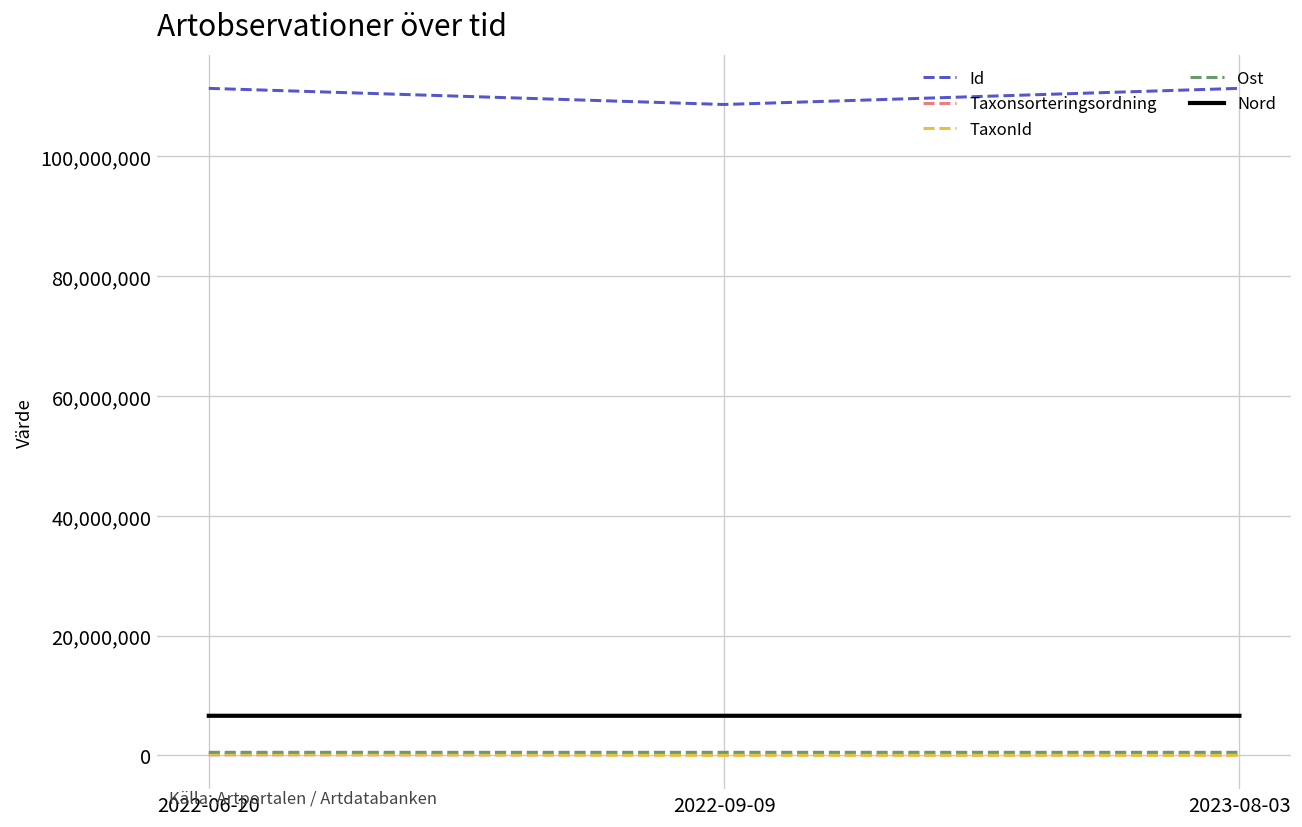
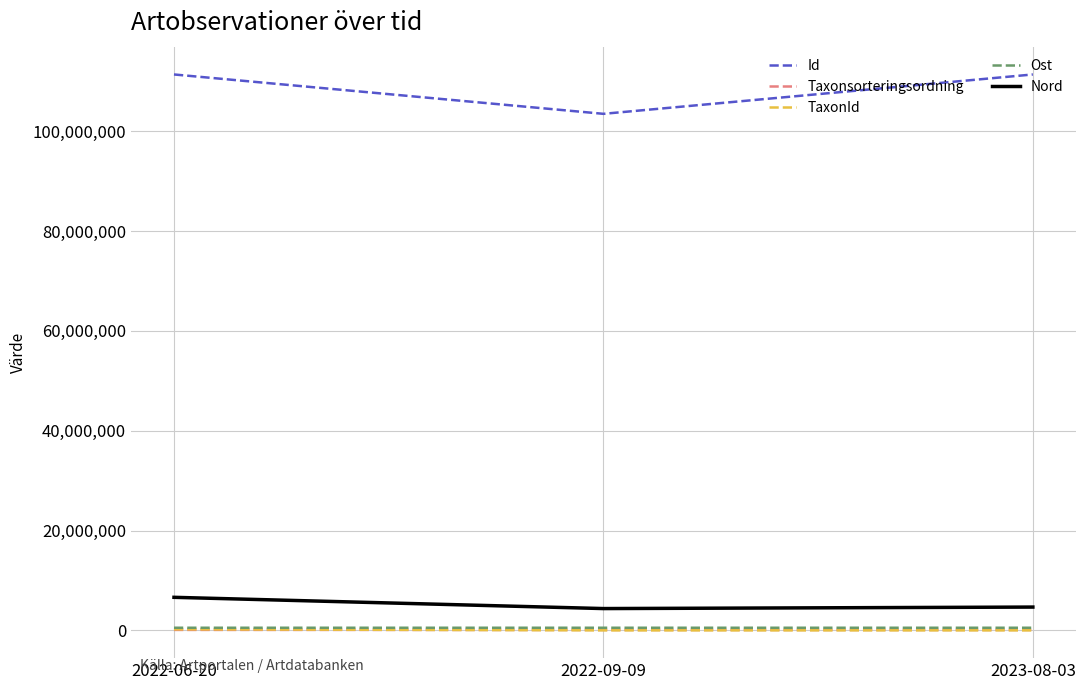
Id, 2022-09-09: 109,000,000 -> 103,000,000
Nord, 2022-09-09: 7,000,000 -> 4,000,000
Nord, 2023-08-03: 7,000,000 -> 5,000,000
